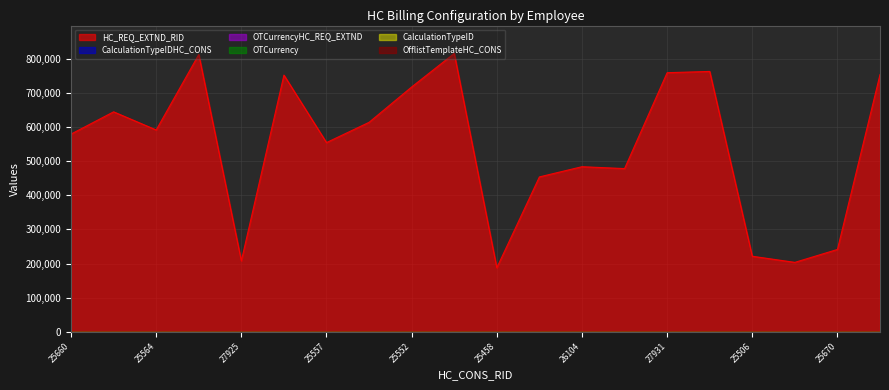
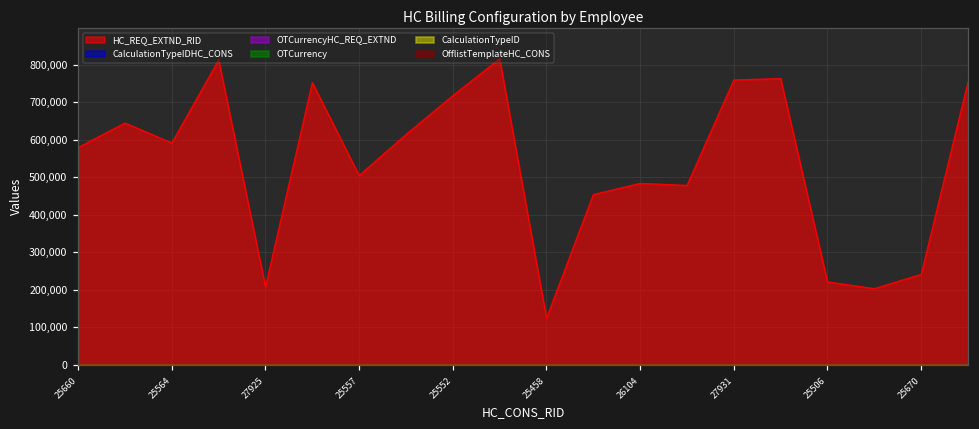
HC_REQ_EXTND_RID, 25557: 550,000 -> 500,000
HC_REQ_EXTND_RID, 25458: 190,000 -> 120,000
